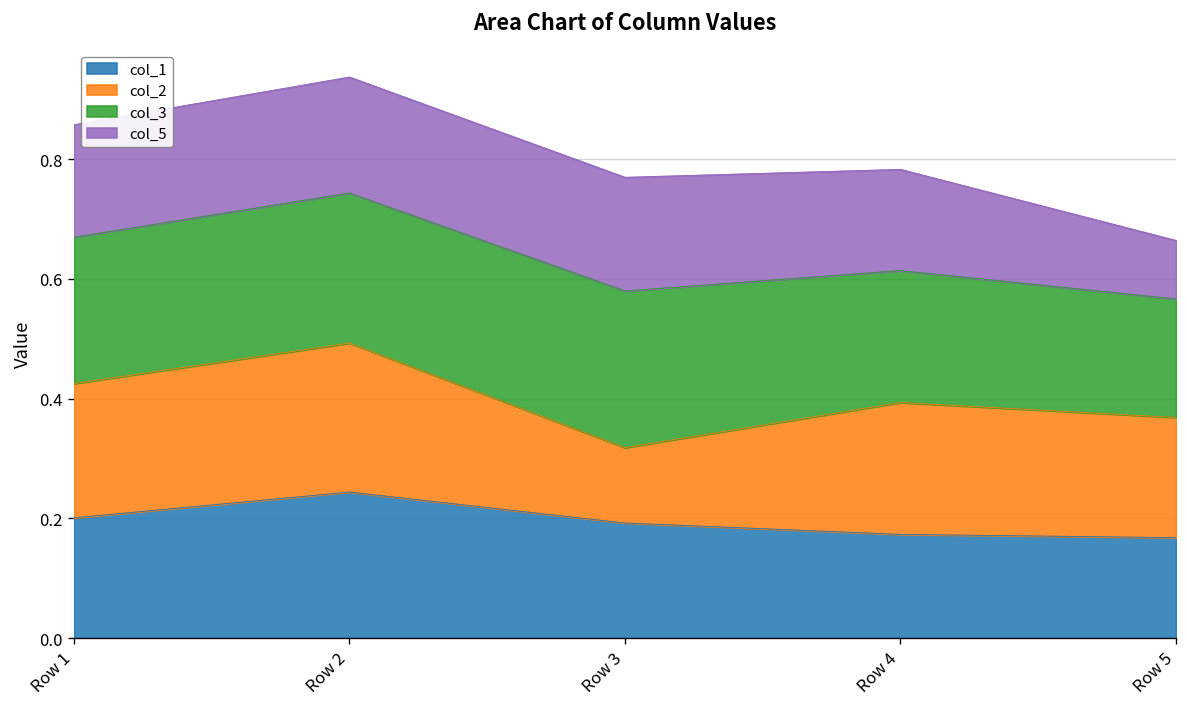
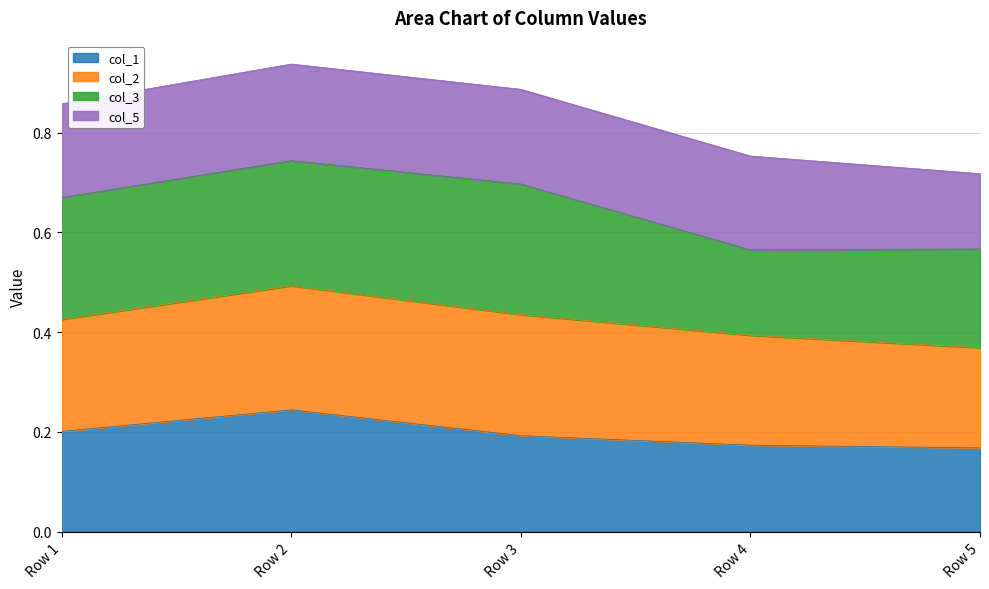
col_2, Row 3: 0.13 -> 0.24
col_3, Row 4: 0.22 -> 0.17
col_5, Row 4: 0.17 -> 0.19
col_5, Row 5: 0.10 -> 0.15
